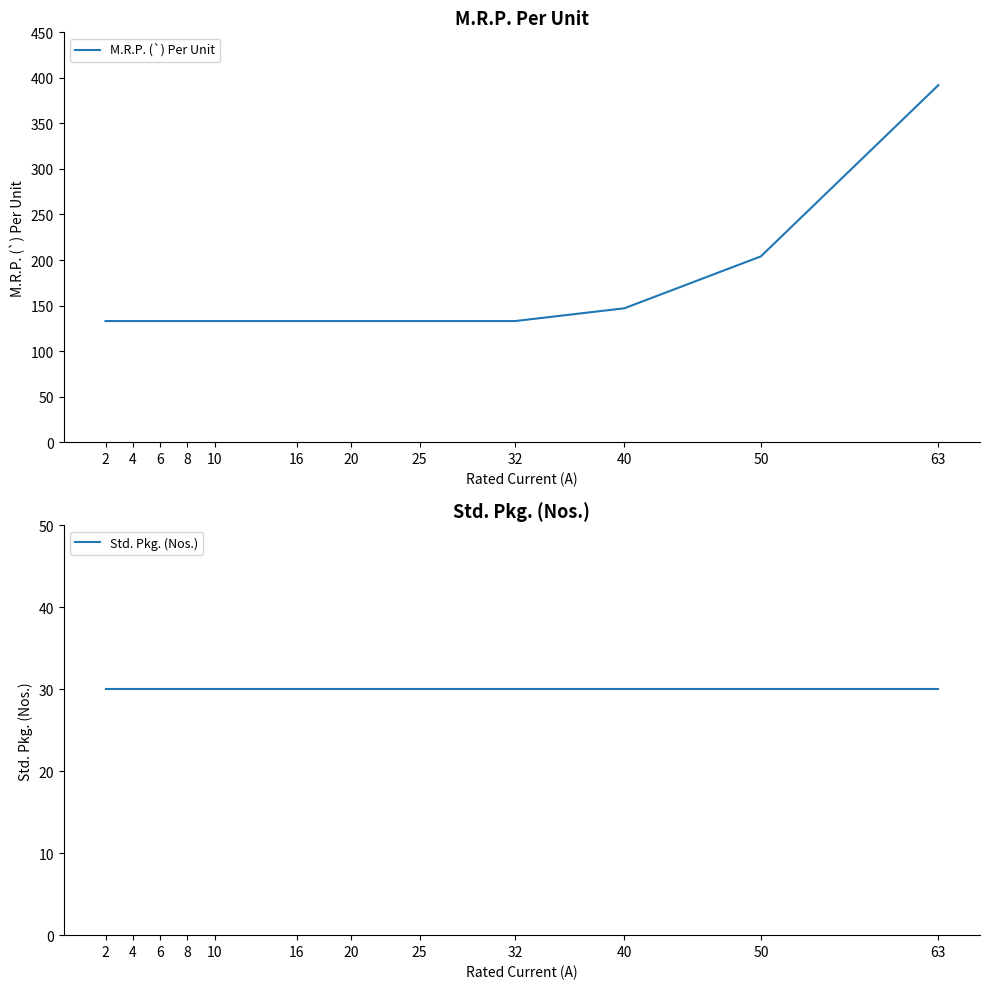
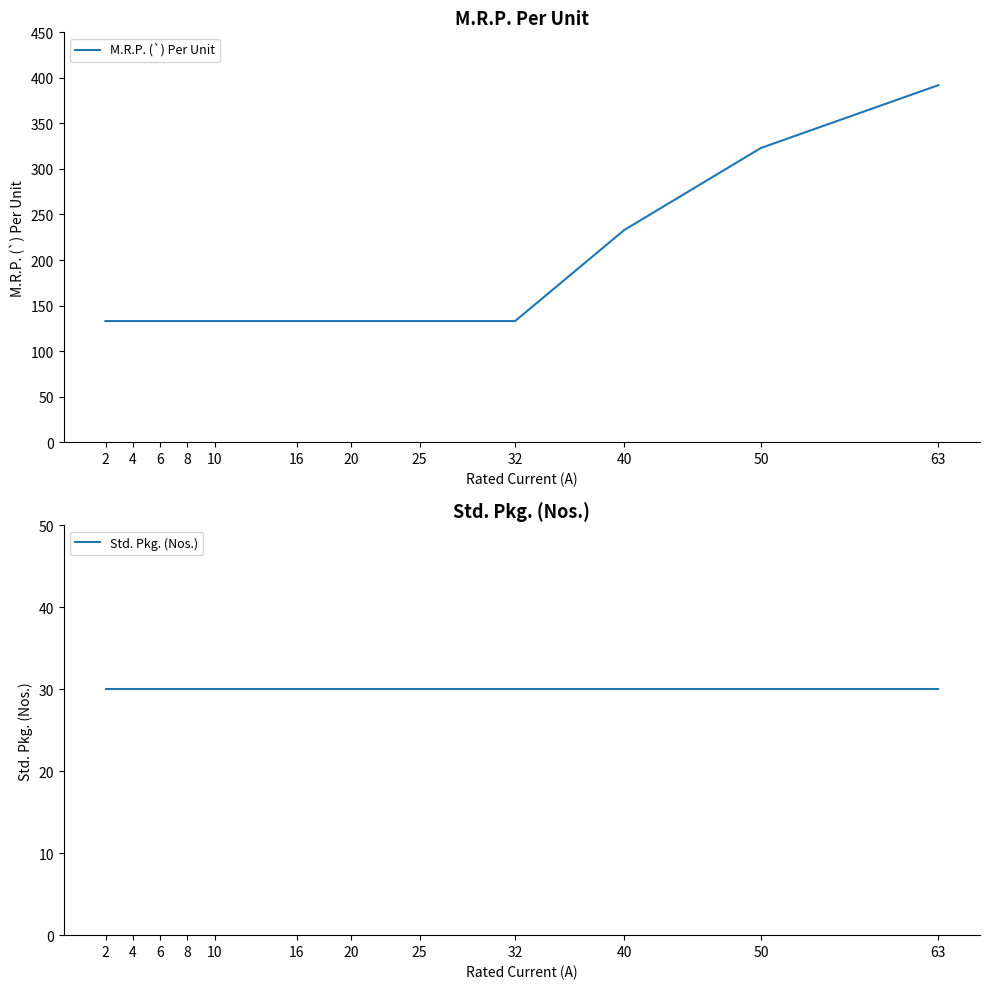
M.R.P. Per Unit, 40: 150 -> 230
M.R.P. Per Unit, 50: 200 -> 320
